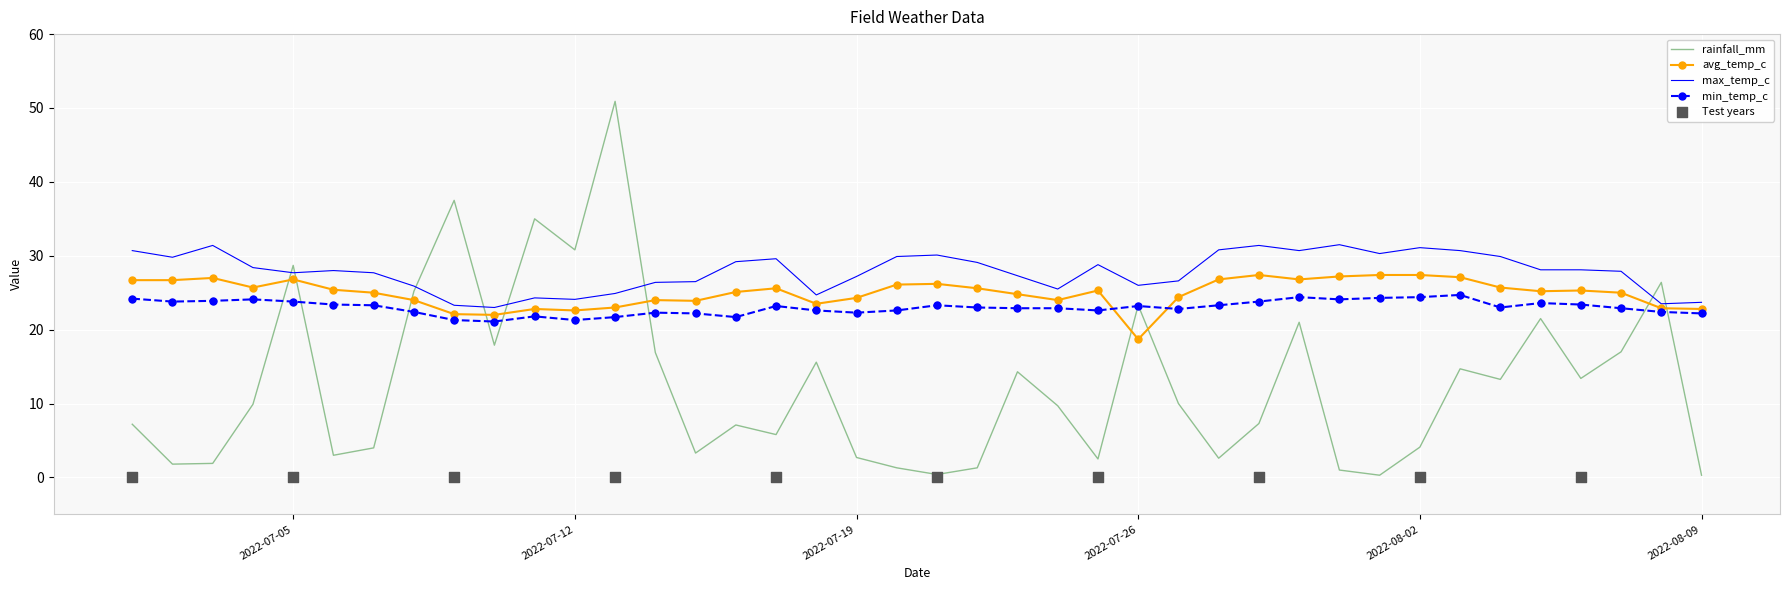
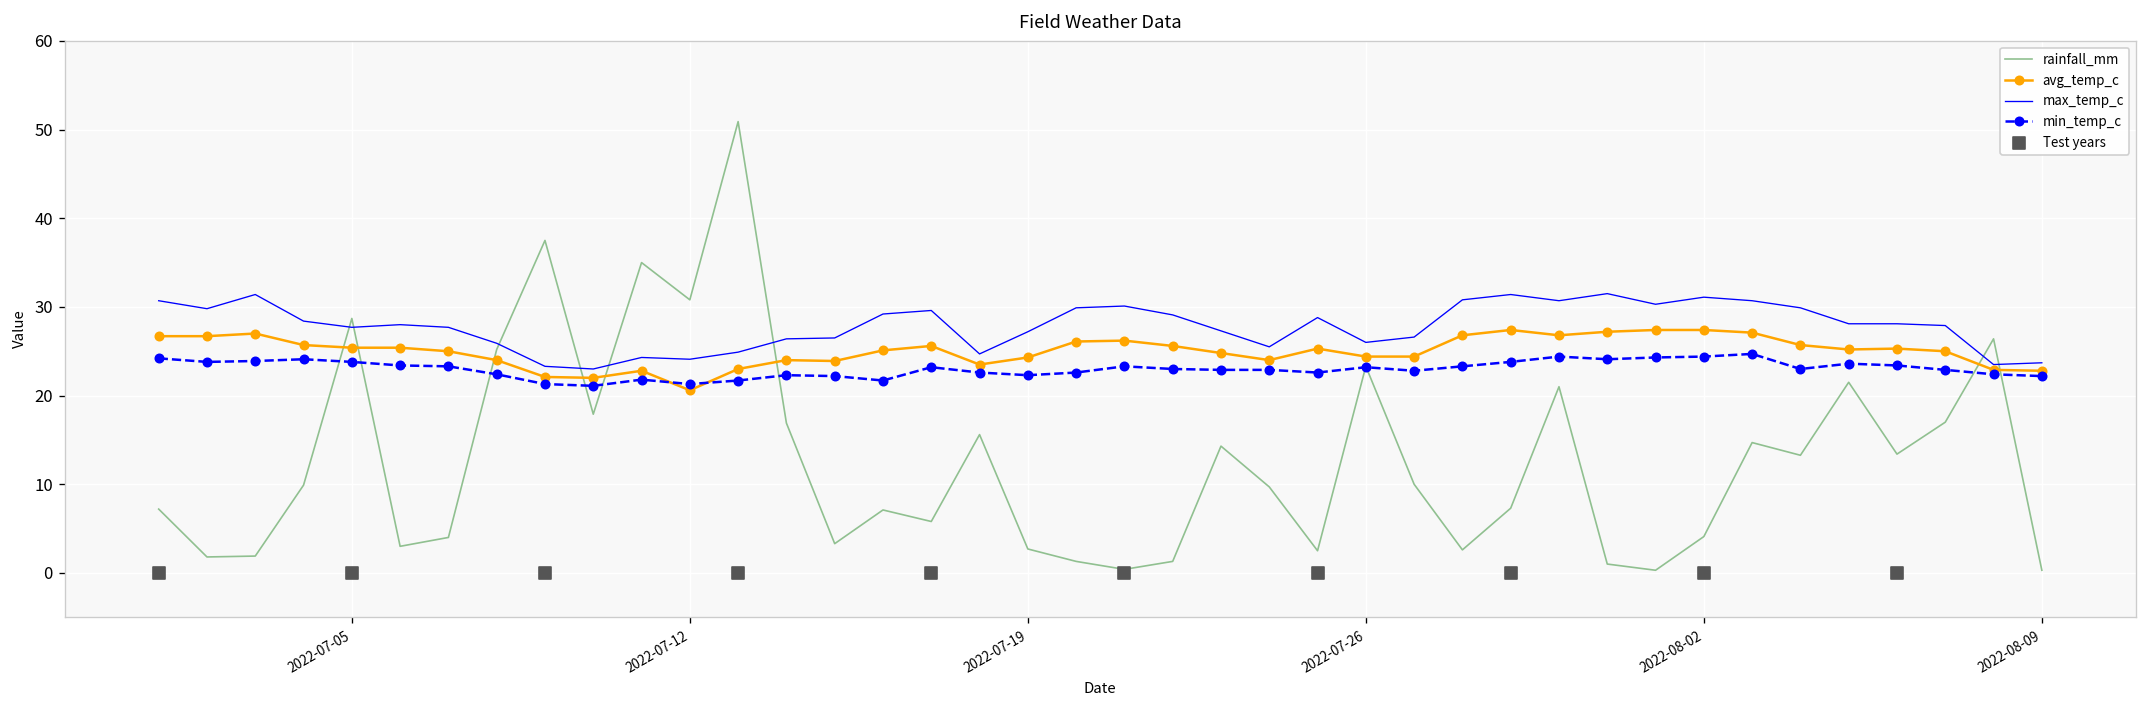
avg_temp_c, 2022-07-05: 27 -> 25
avg_temp_c, 2022-07-12: 23 -> 21
avg_temp_c, 2022-07-26: 19 -> 24
